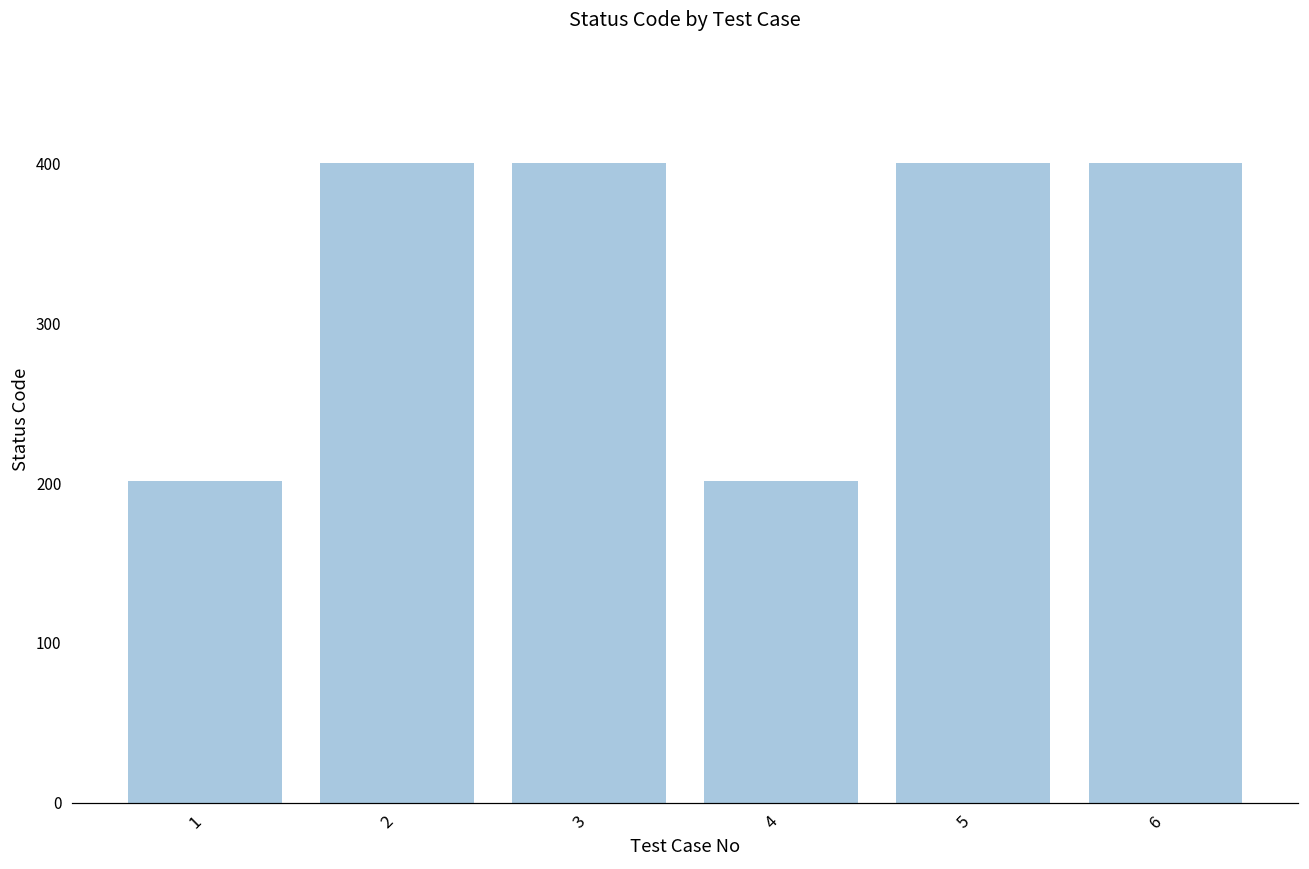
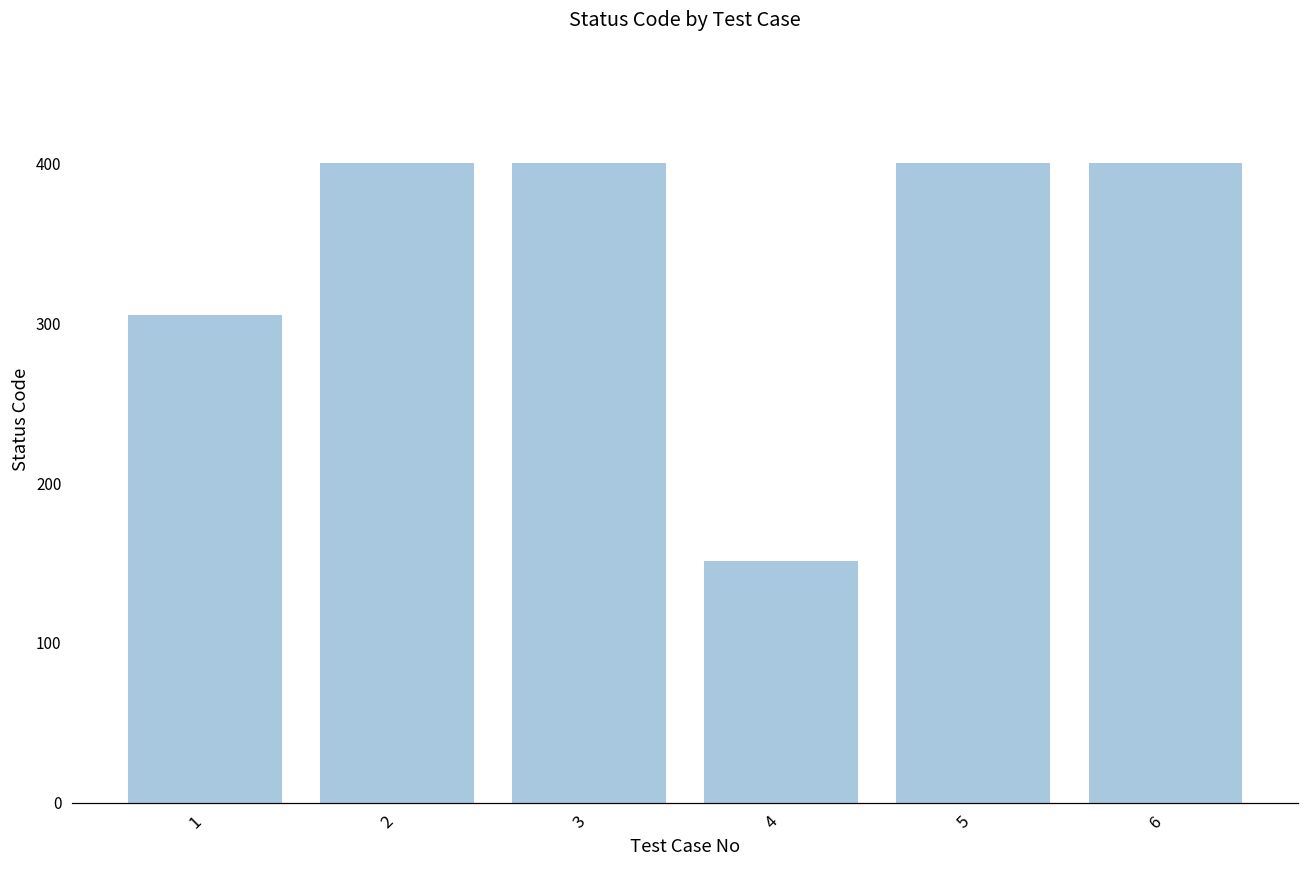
1: 201 -> 305
4: 201 -> 151
